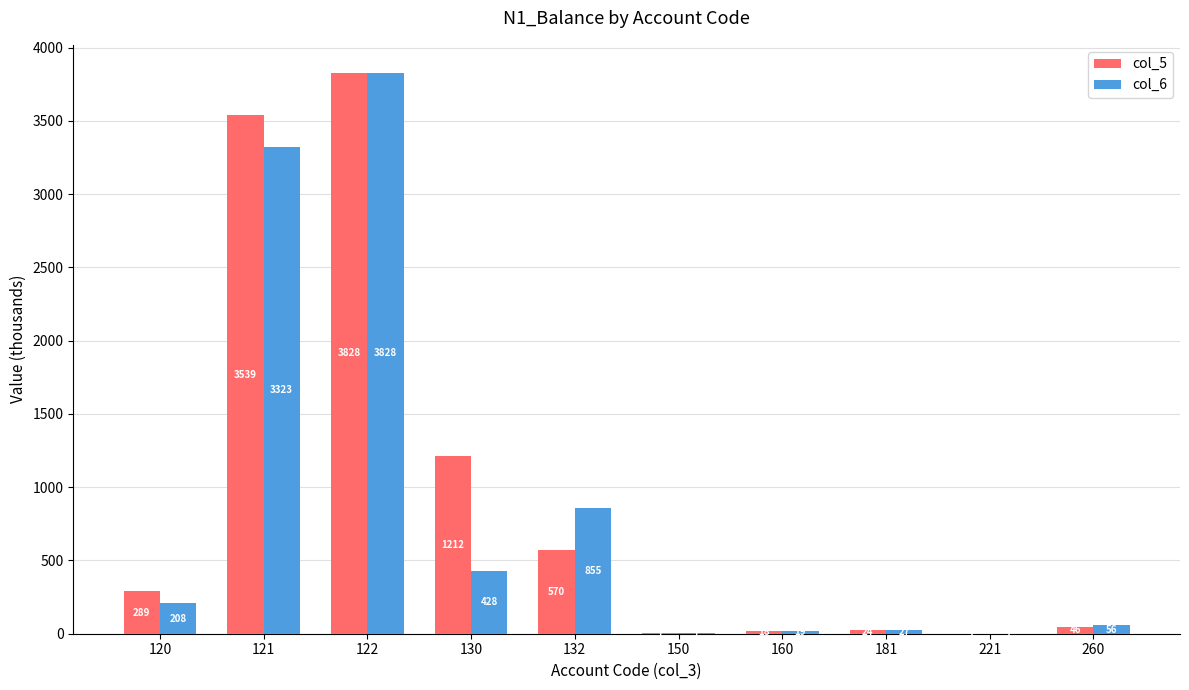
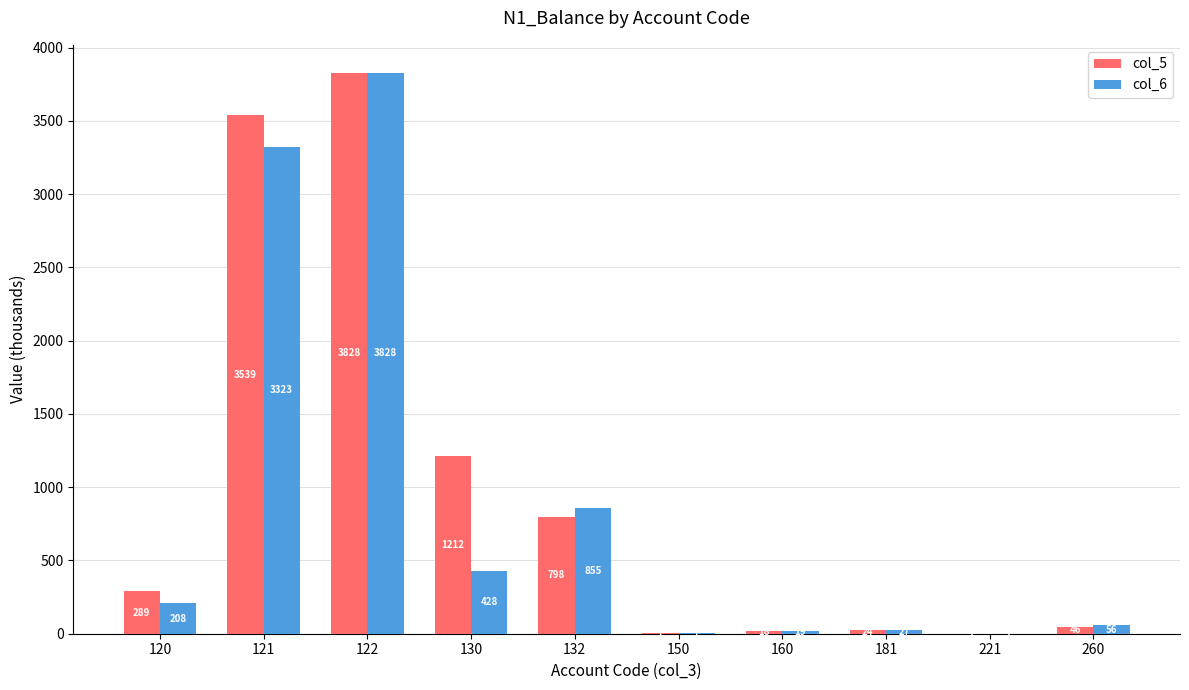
col_5, 132: 570 -> 798
